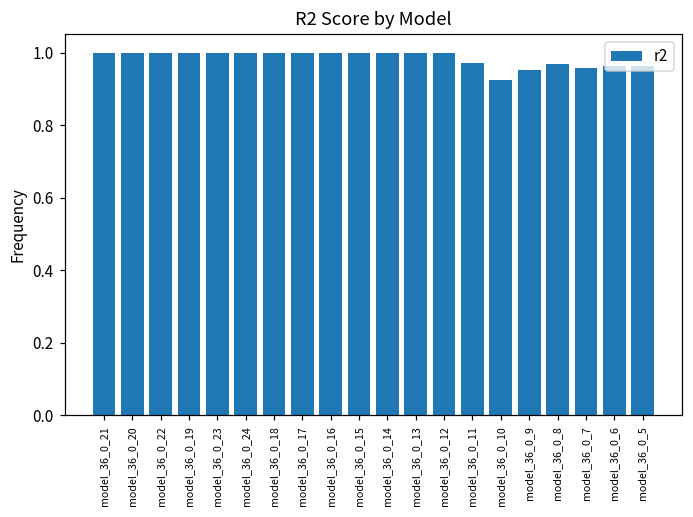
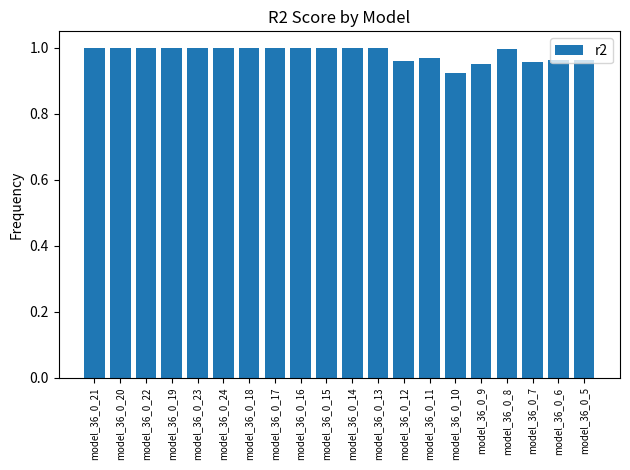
model_36_0_12: 1.00 -> 0.96
model_36_0_8: 0.97 -> 0.99
